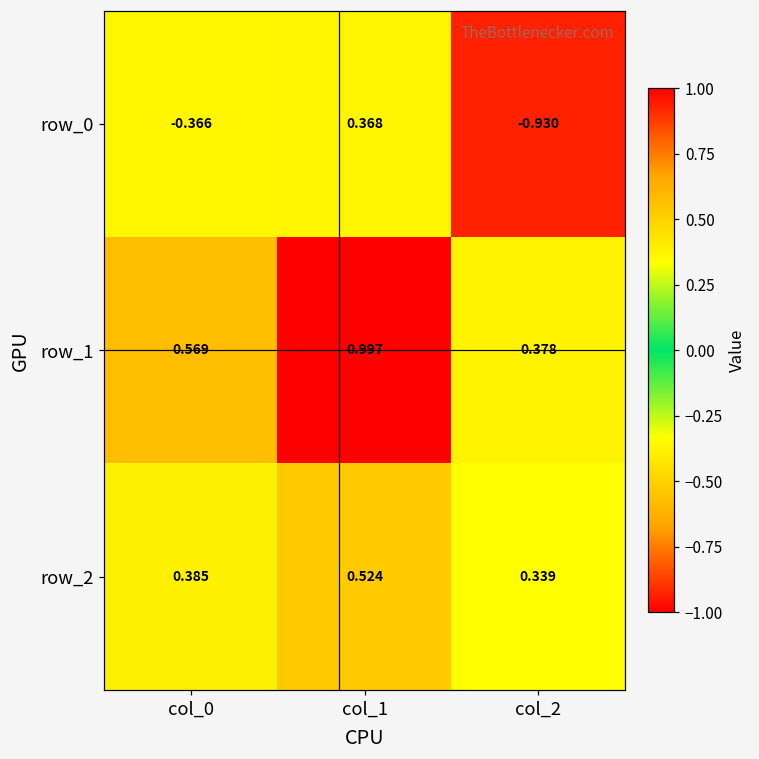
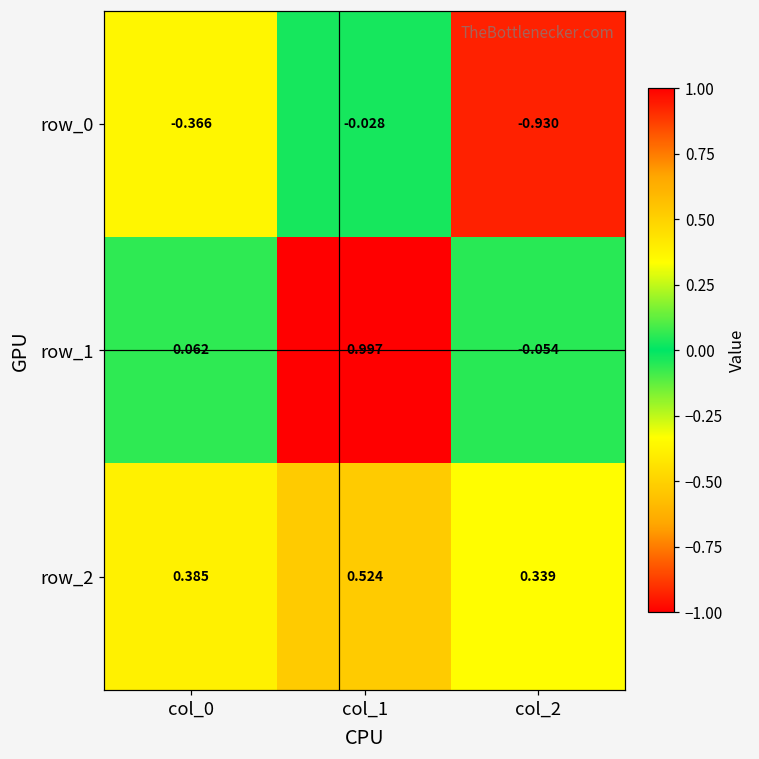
row_0, col_1: 0.368 -> -0.028
row_1, col_0: 0.569 -> 0.062
row_1, col_2: 0.378 -> -0.054
